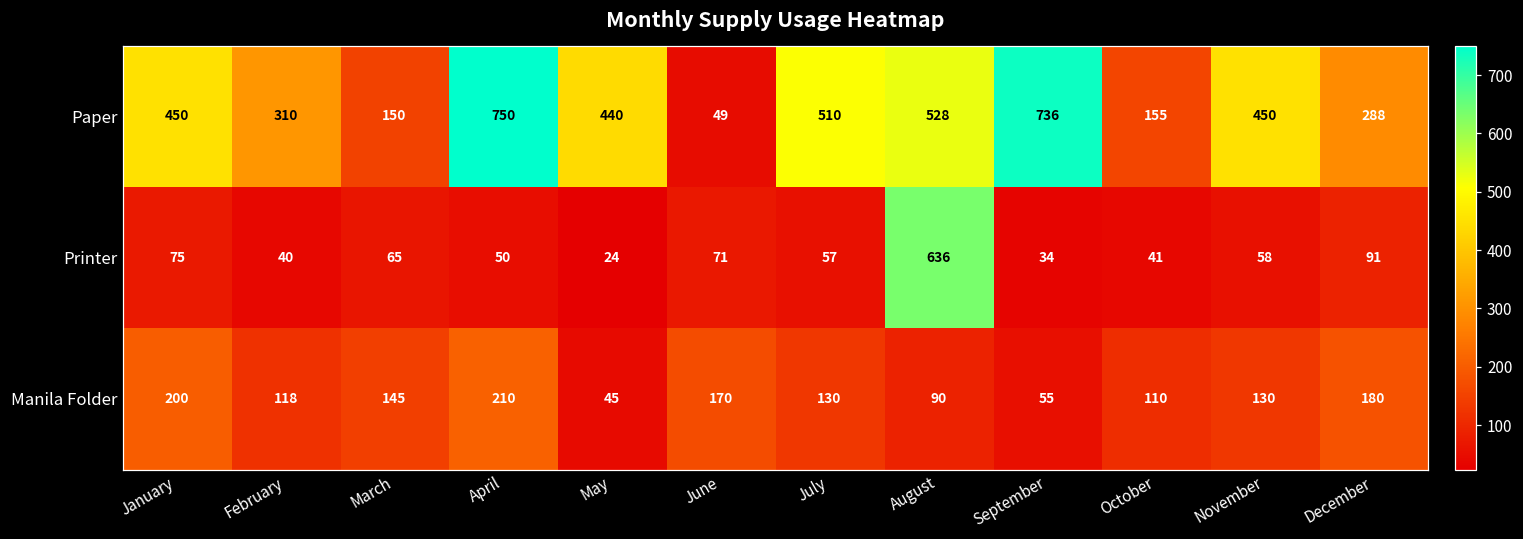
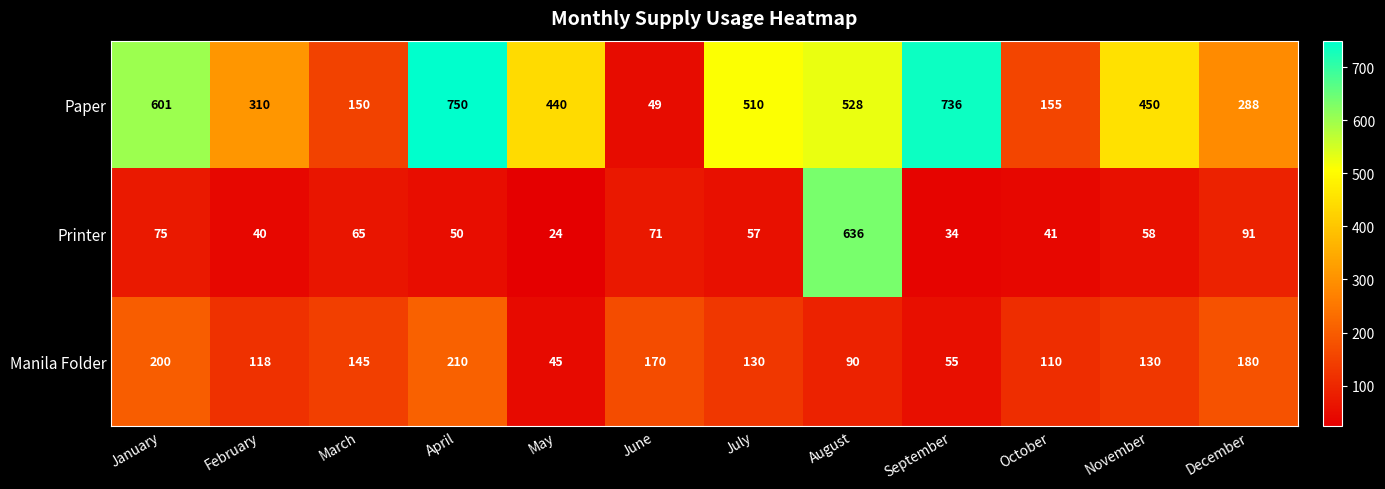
Paper, January: 450 -> 601
